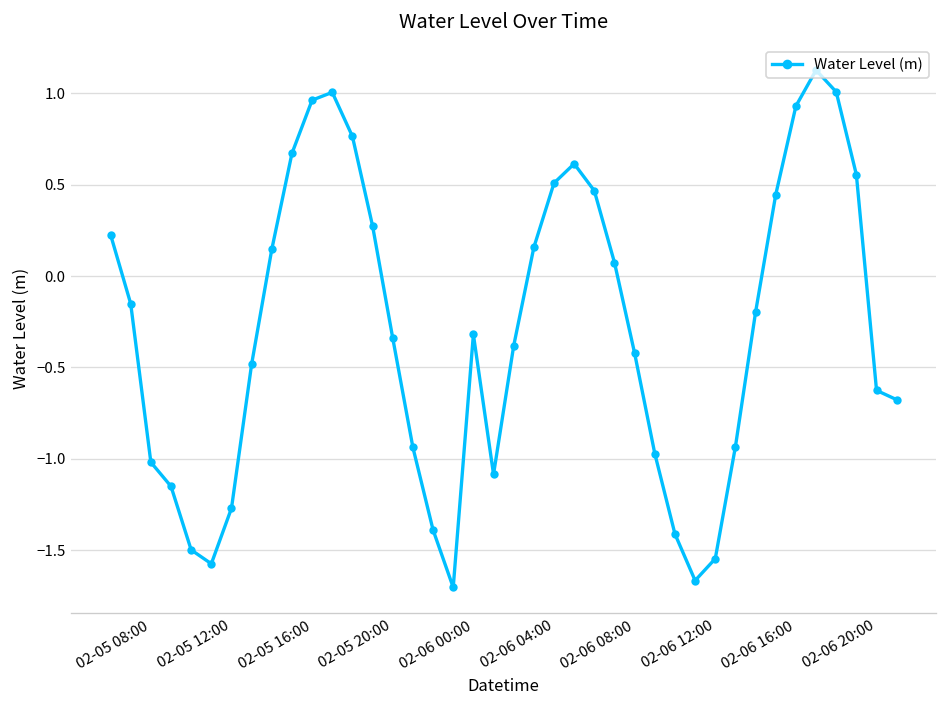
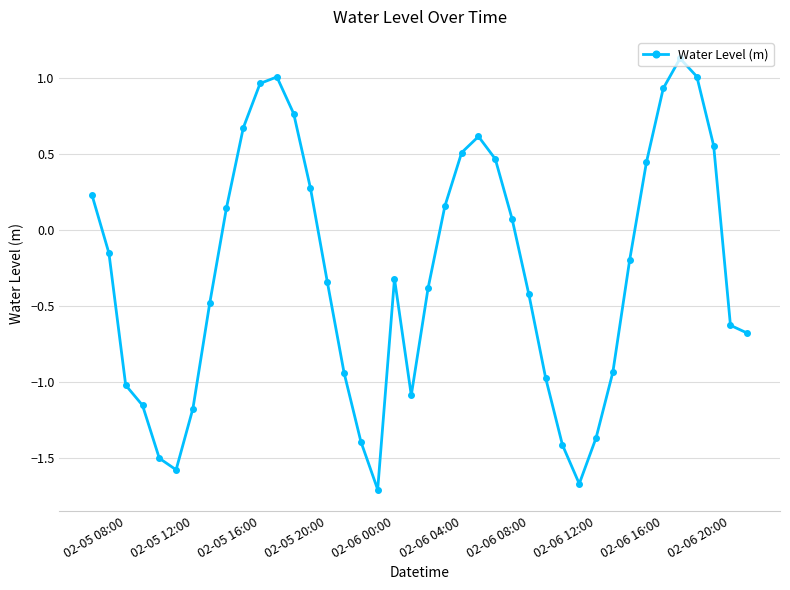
02-05 12:00: -1.27 -> -1.17
02-06 12:00: -1.55 -> -1.37
